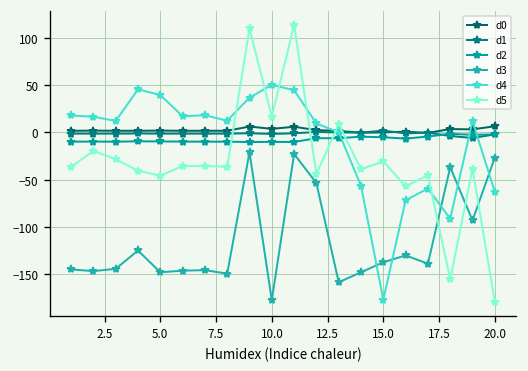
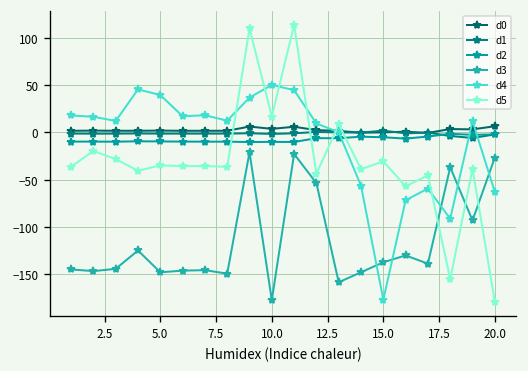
d5, 5.0: -50 -> -30
